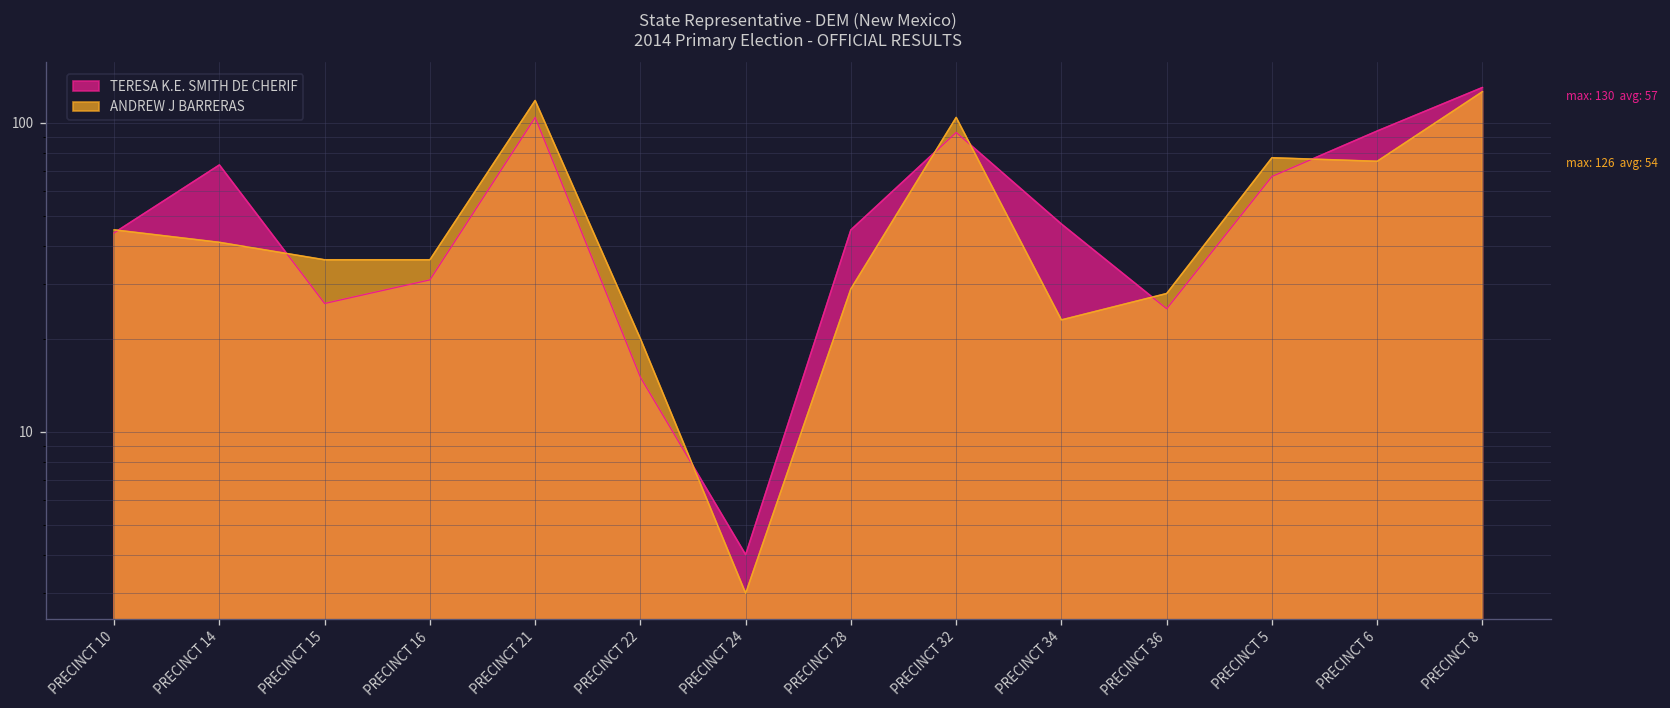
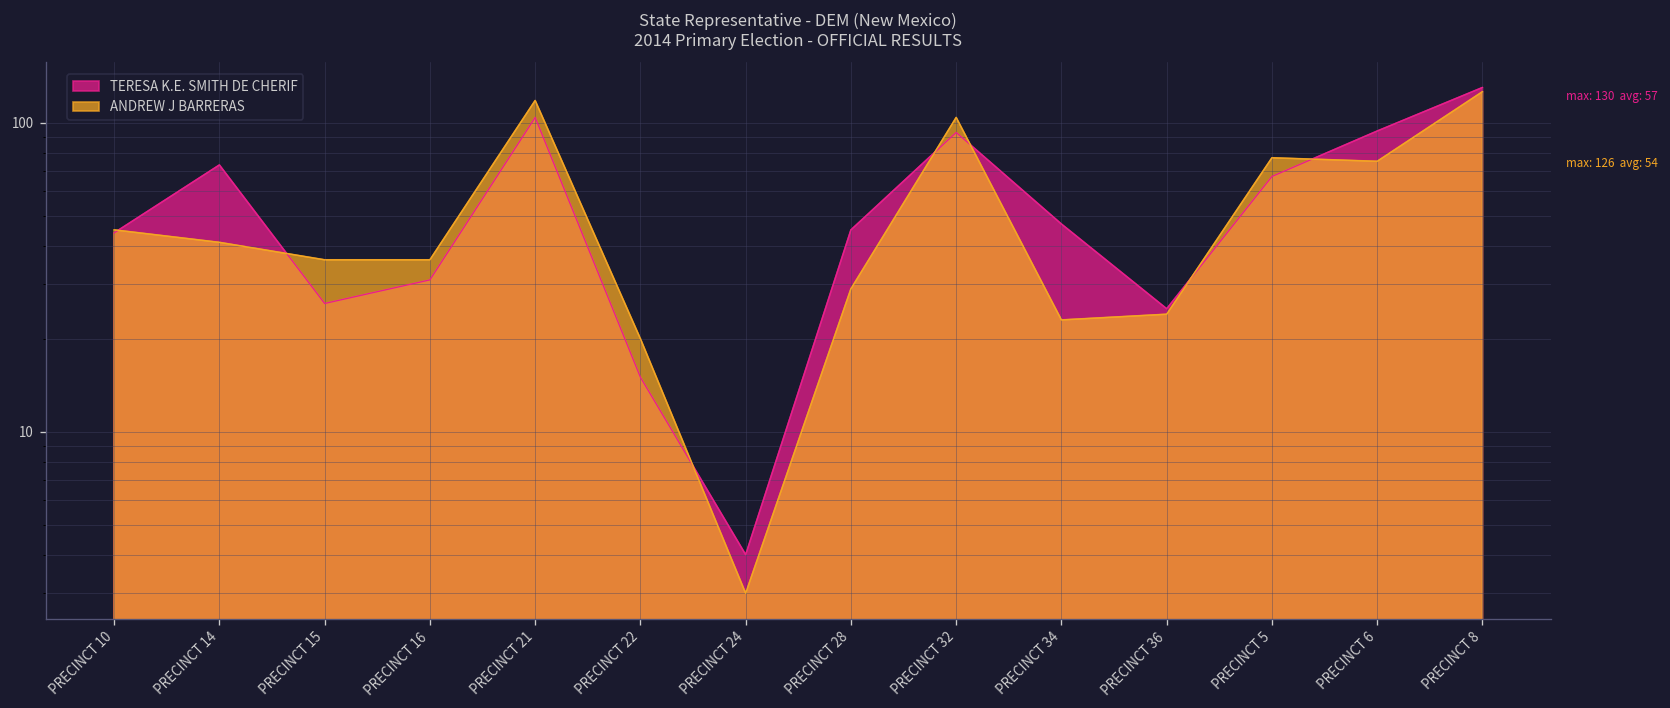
ANDREW J BARRERAS, PRECINCT 36: 28 -> 24
